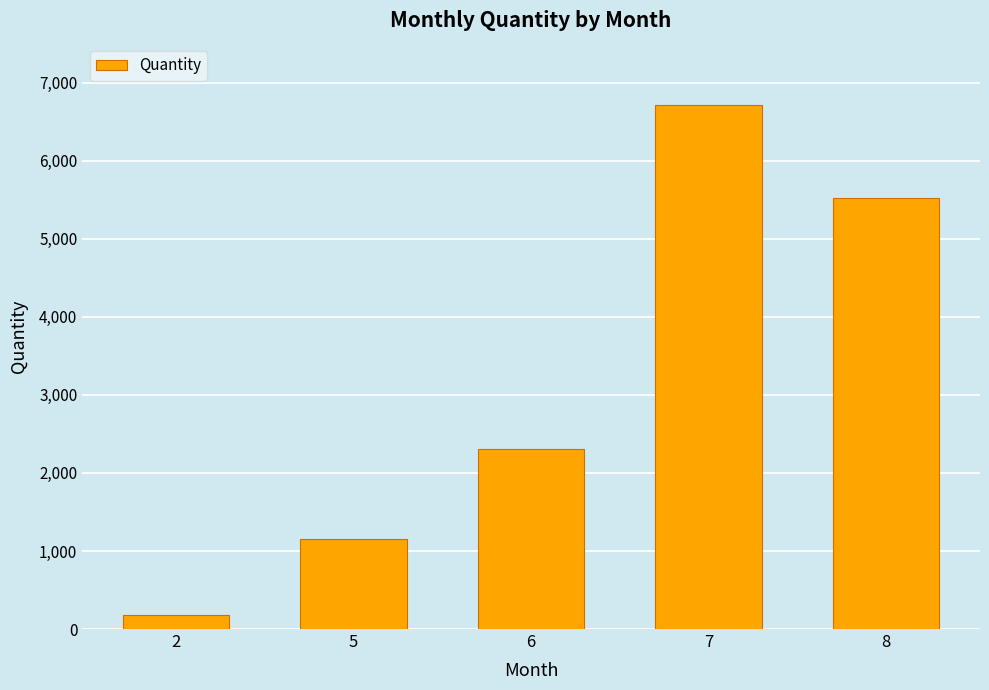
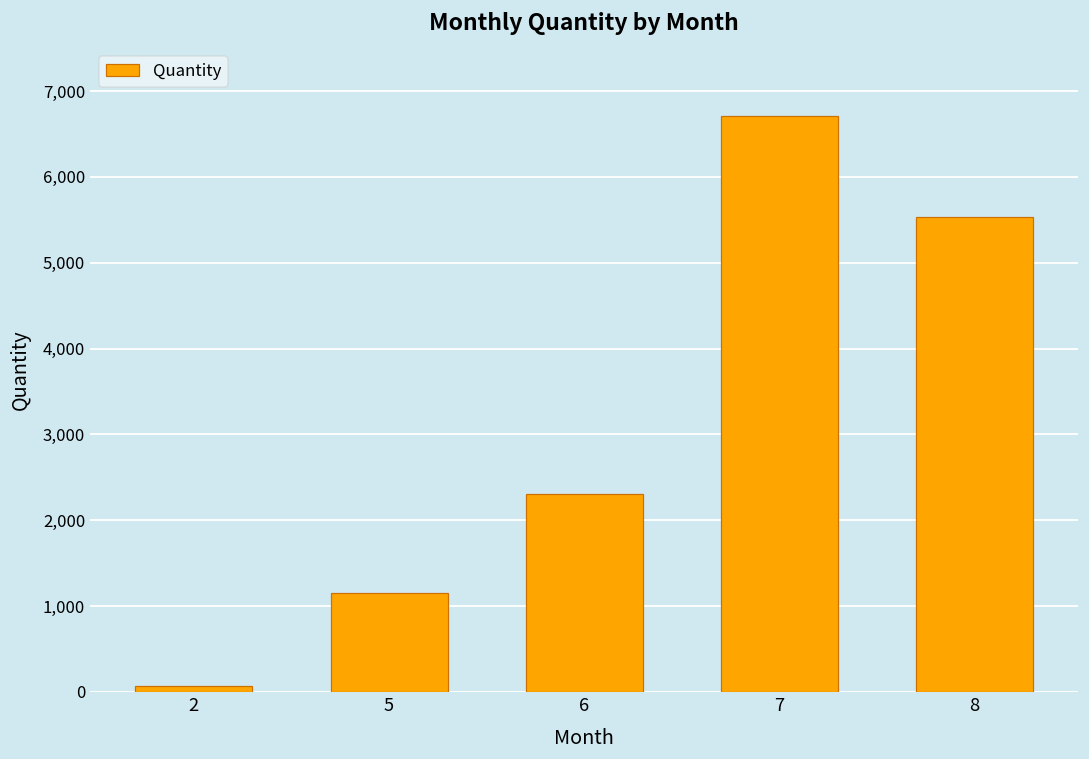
2: 200 -> 100
